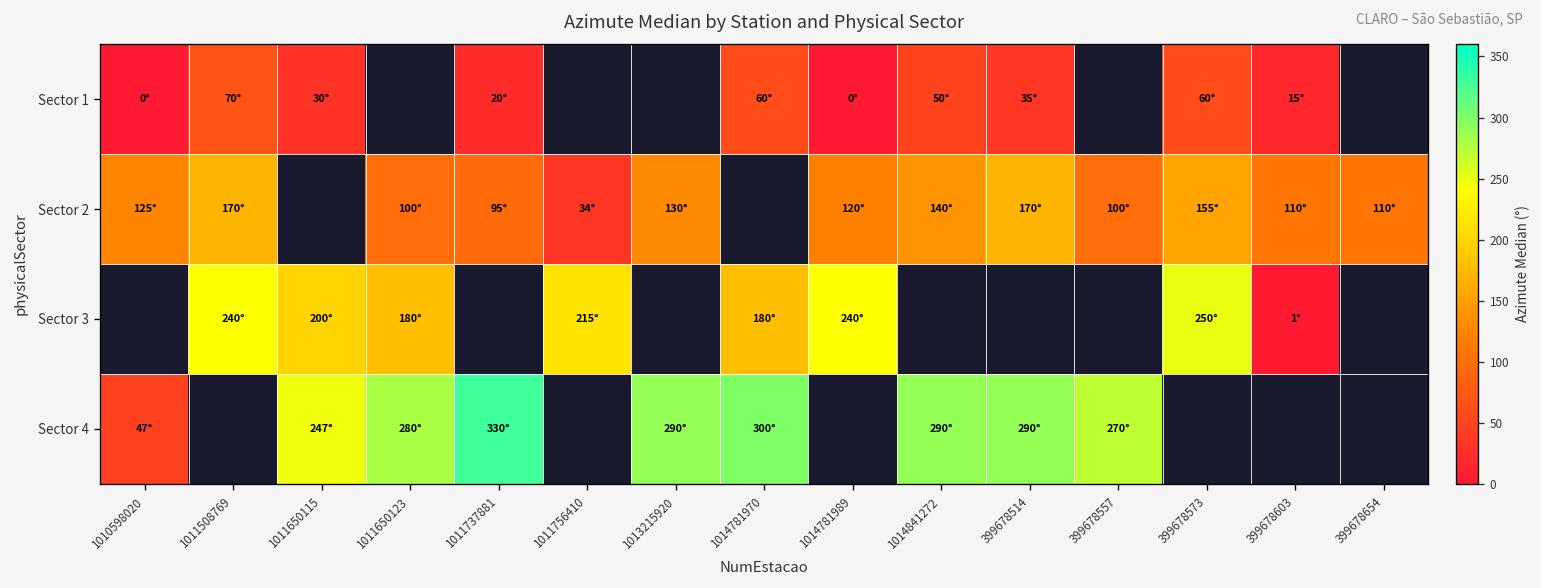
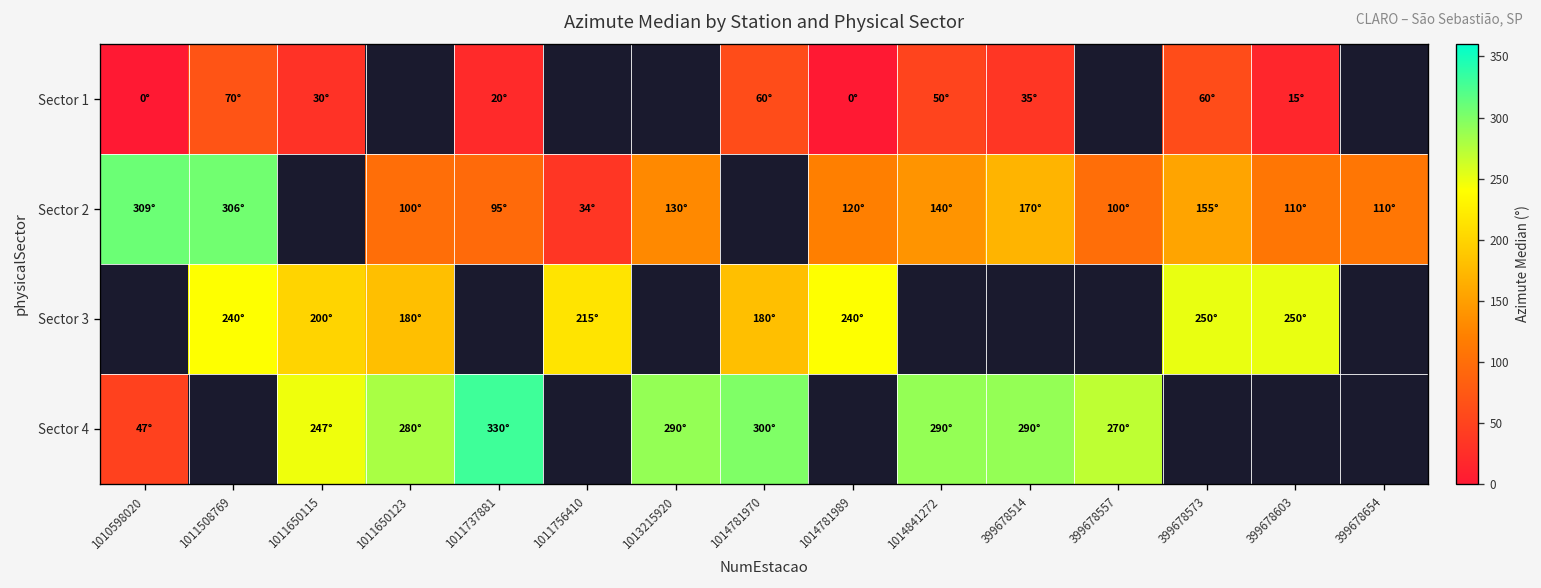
Sector 2, 1010598020: 125° -> 309°
Sector 2, 1011508769: 170° -> 306°
Sector 3, 399678603: 1° -> 250°
